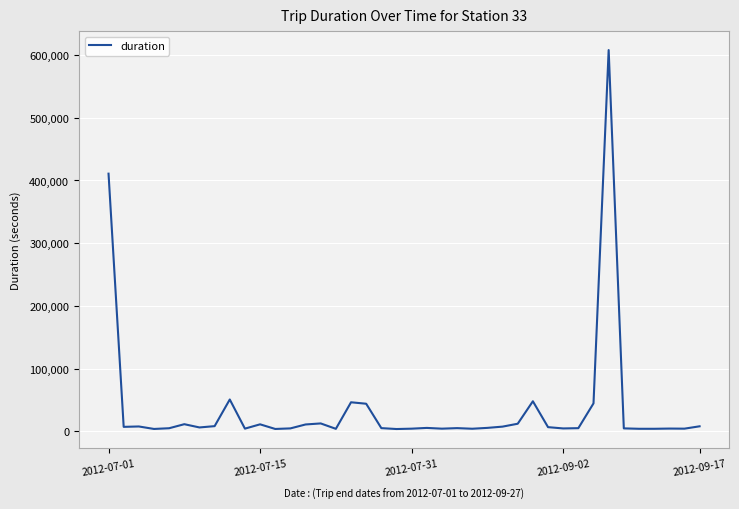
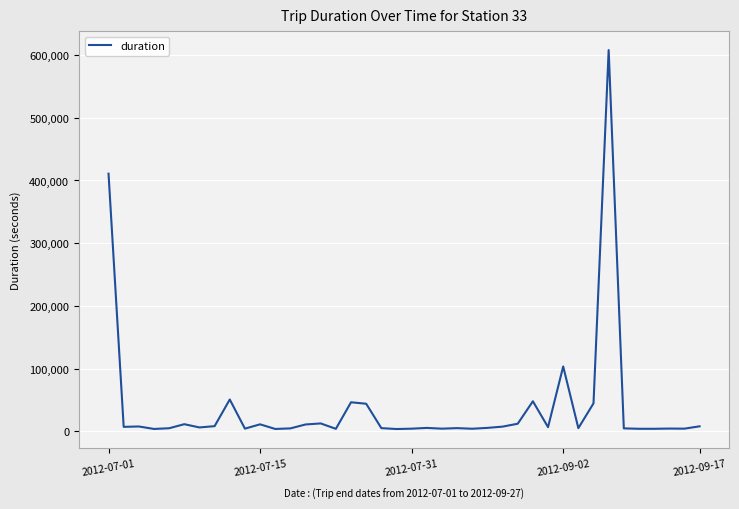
2012-09-02: 0 -> 100,000
